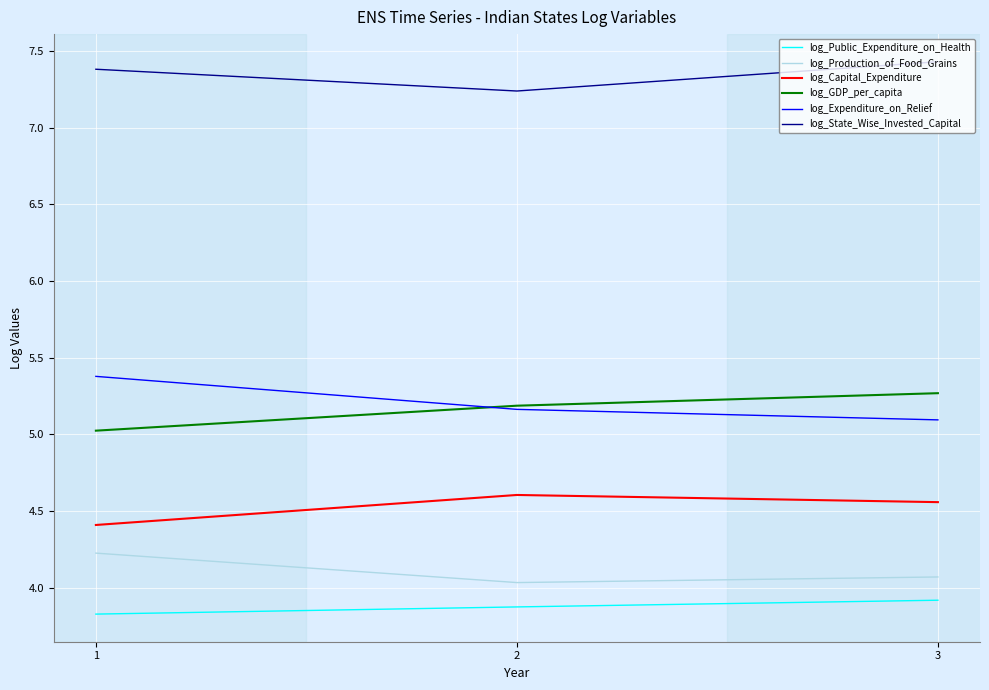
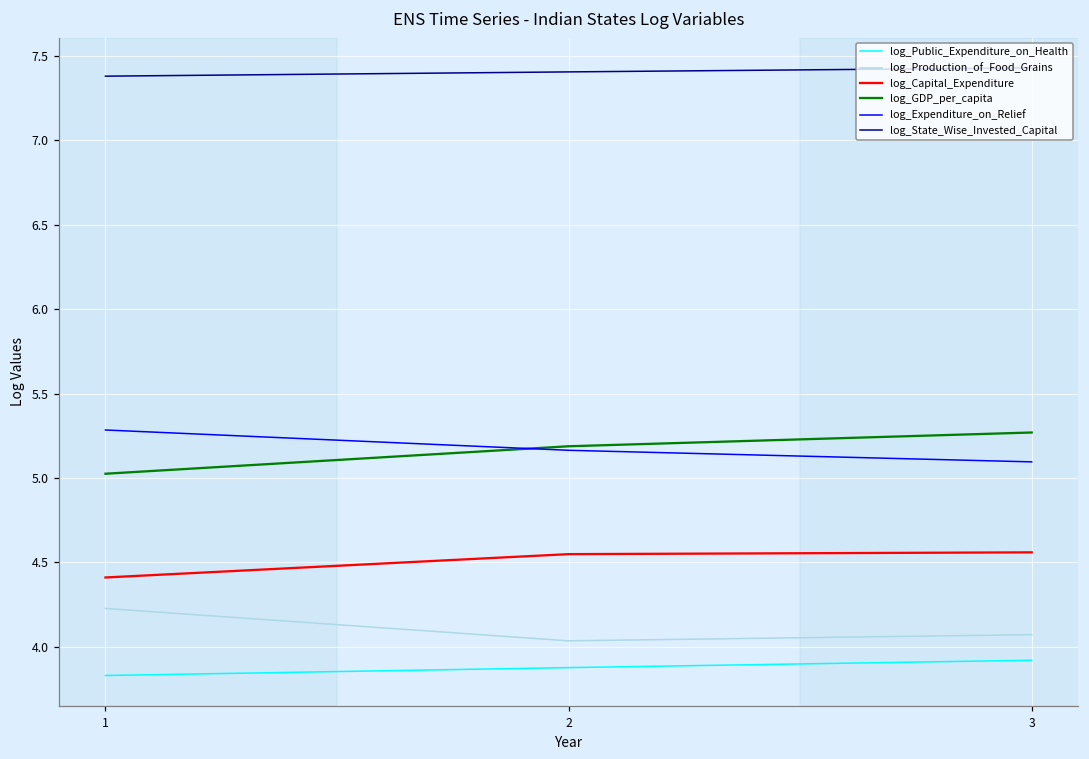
log_Expenditure_on_Relief, 1: 5.38 -> 5.28
log_Capital_Expenditure, 2: 4.61 -> 4.55
log_State_Wise_Invested_Capital, 2: 7.24 -> 7.41
